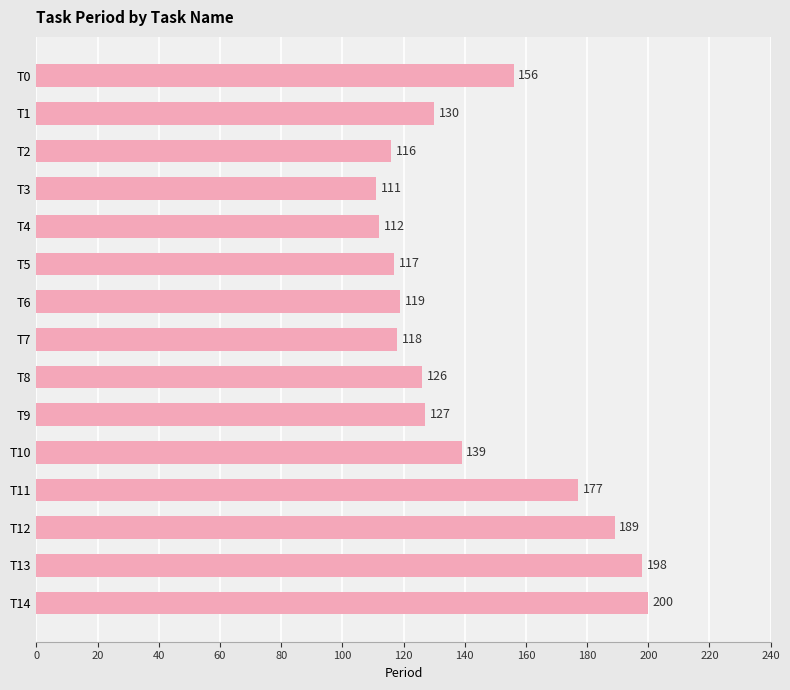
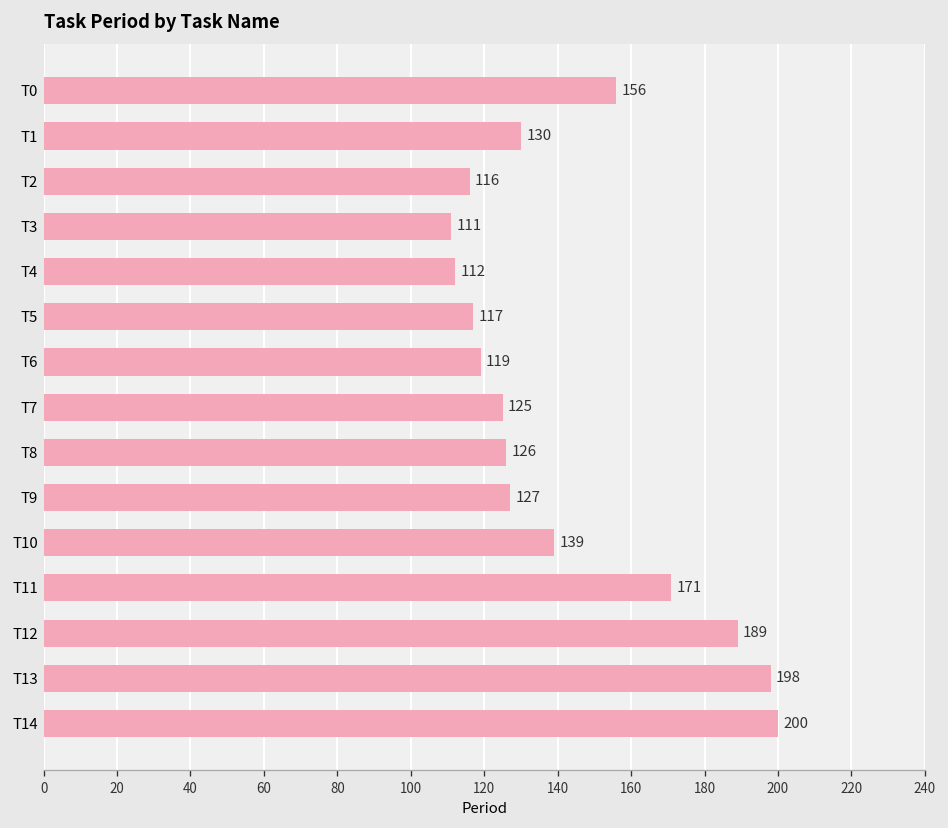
T7: 118 -> 125
T11: 177 -> 171
